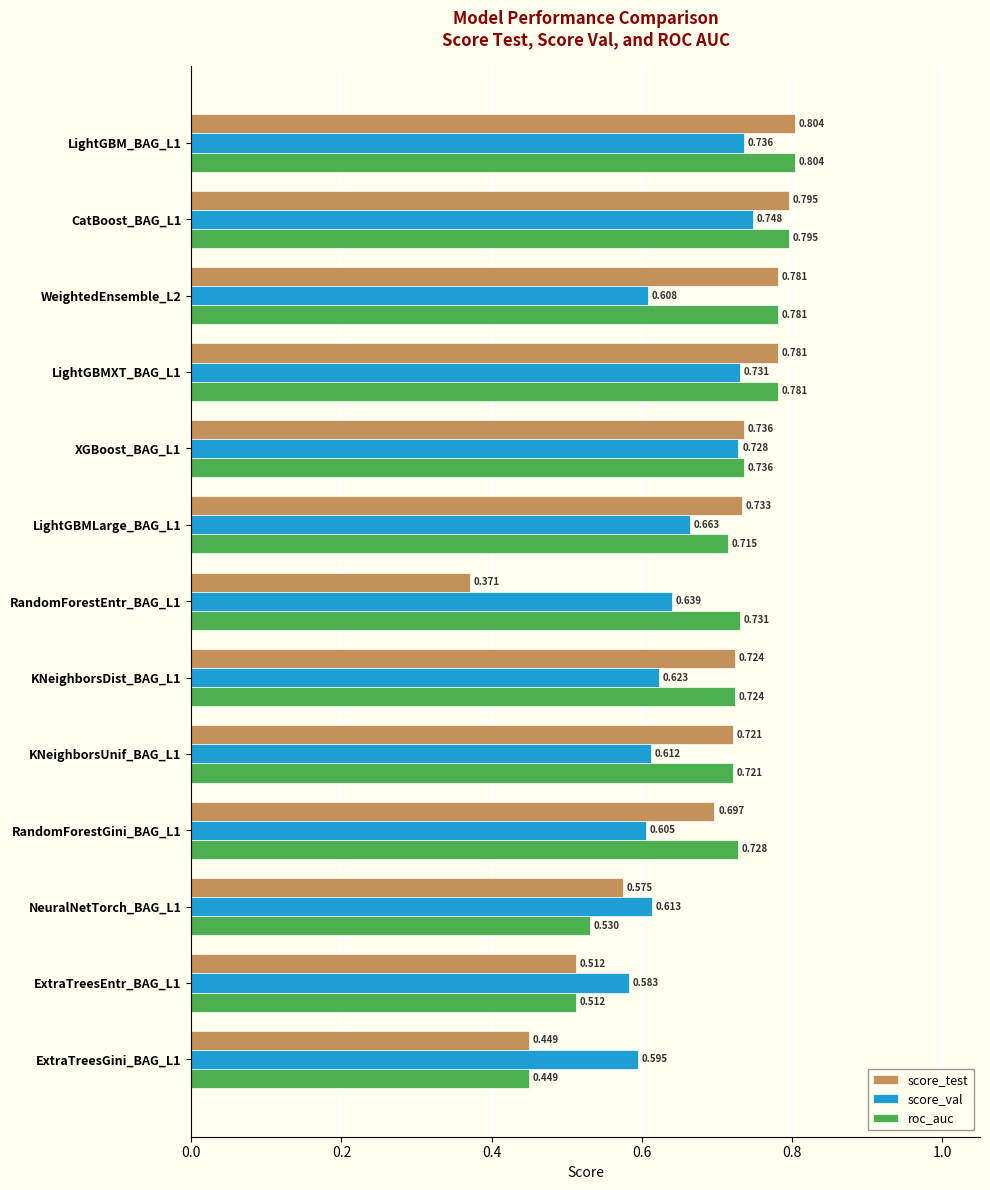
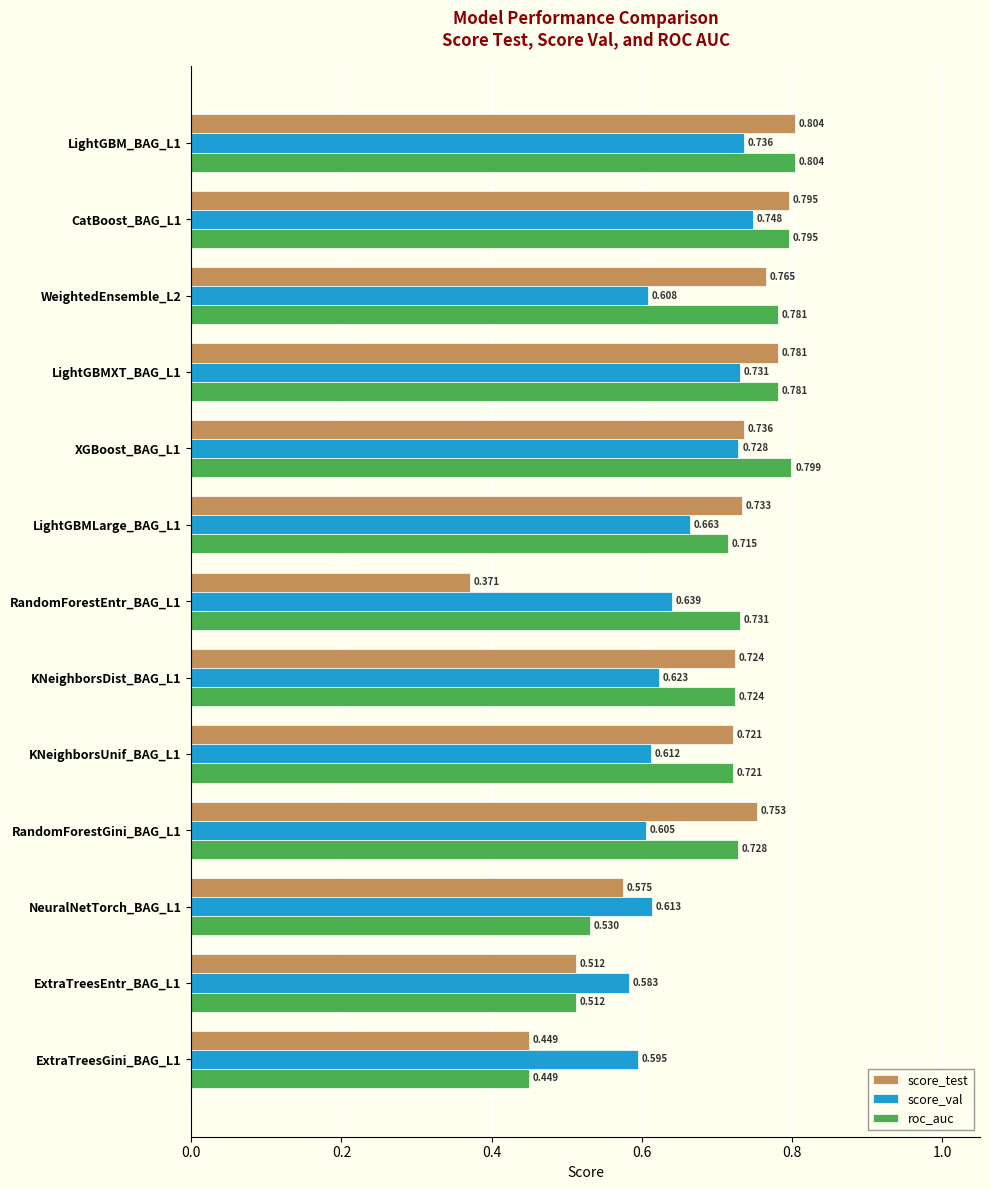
score_test, WeightedEnsemble_L2: 0.781 -> 0.765
roc_auc, XGBoost_BAG_L1: 0.736 -> 0.799
score_test, RandomForestGini_BAG_L1: 0.697 -> 0.753
